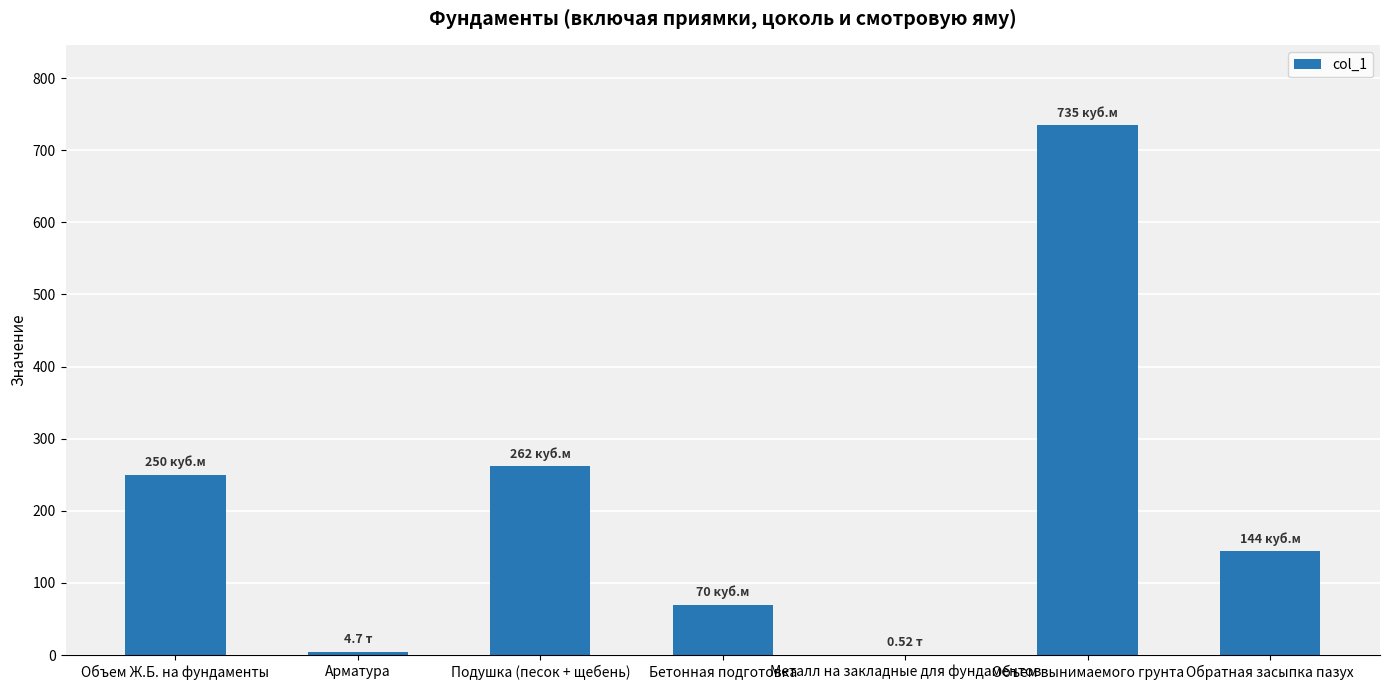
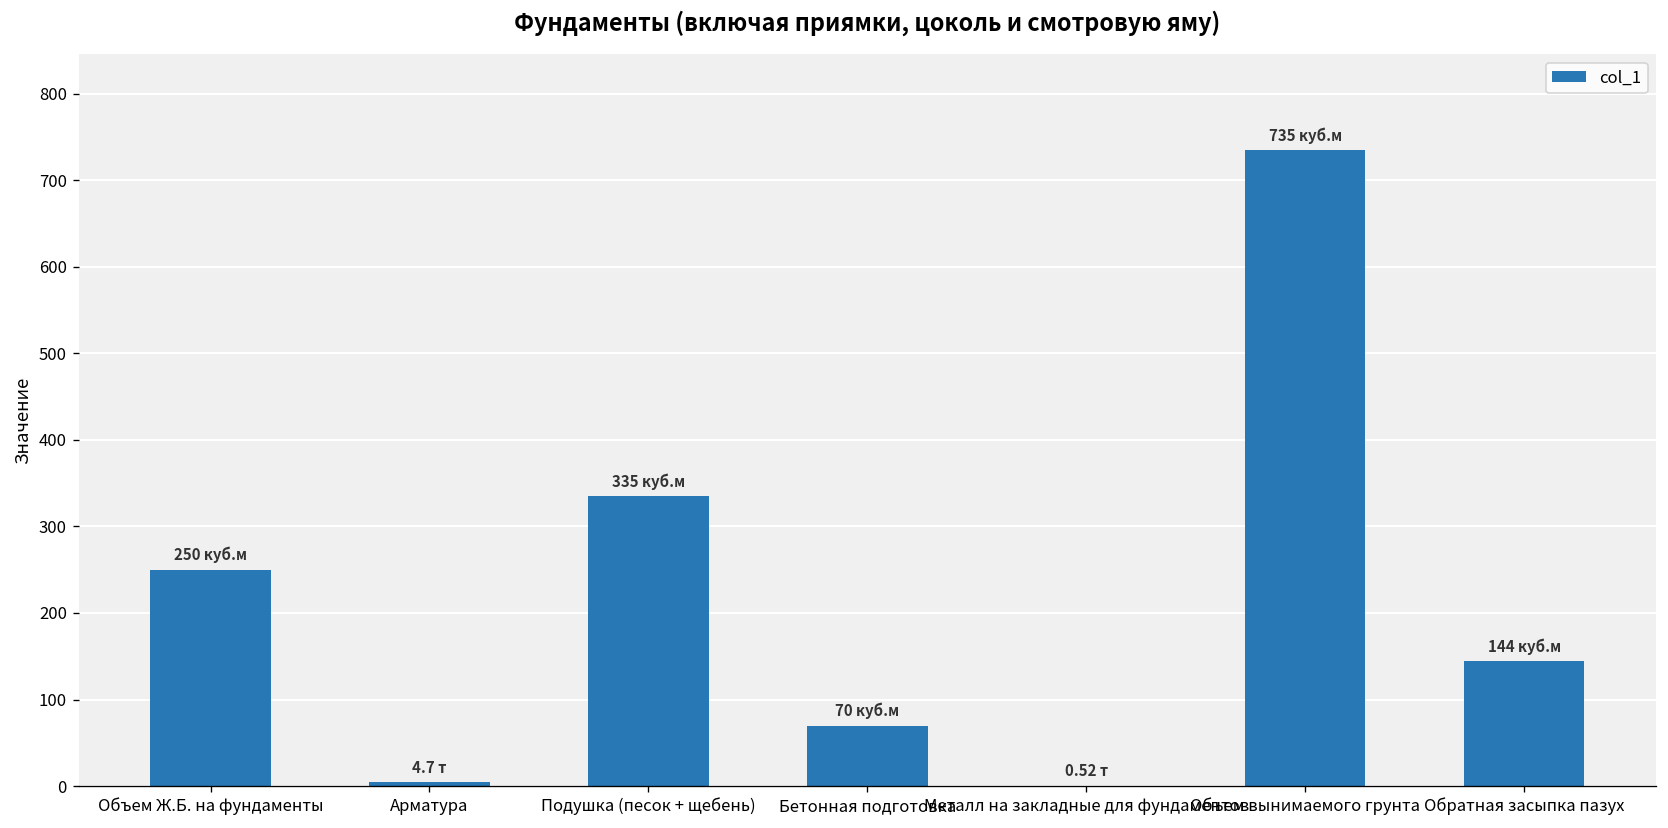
Подушка (песок + щебень): 262 -> 335
